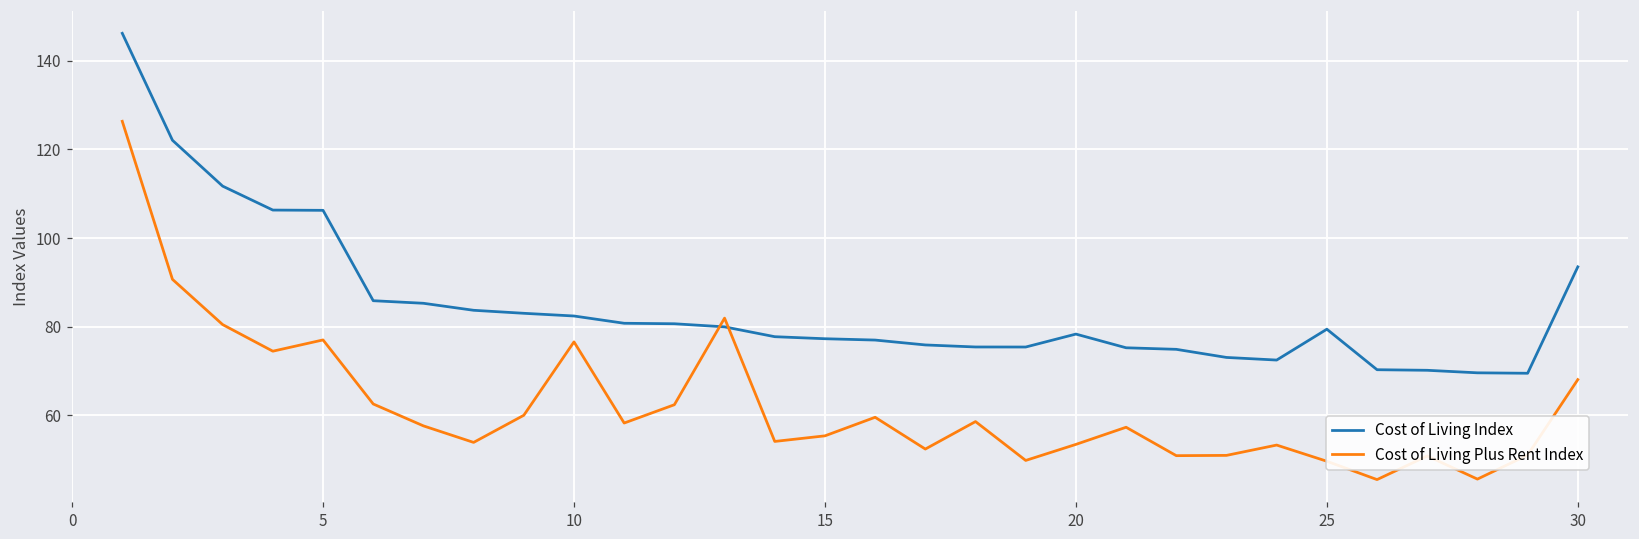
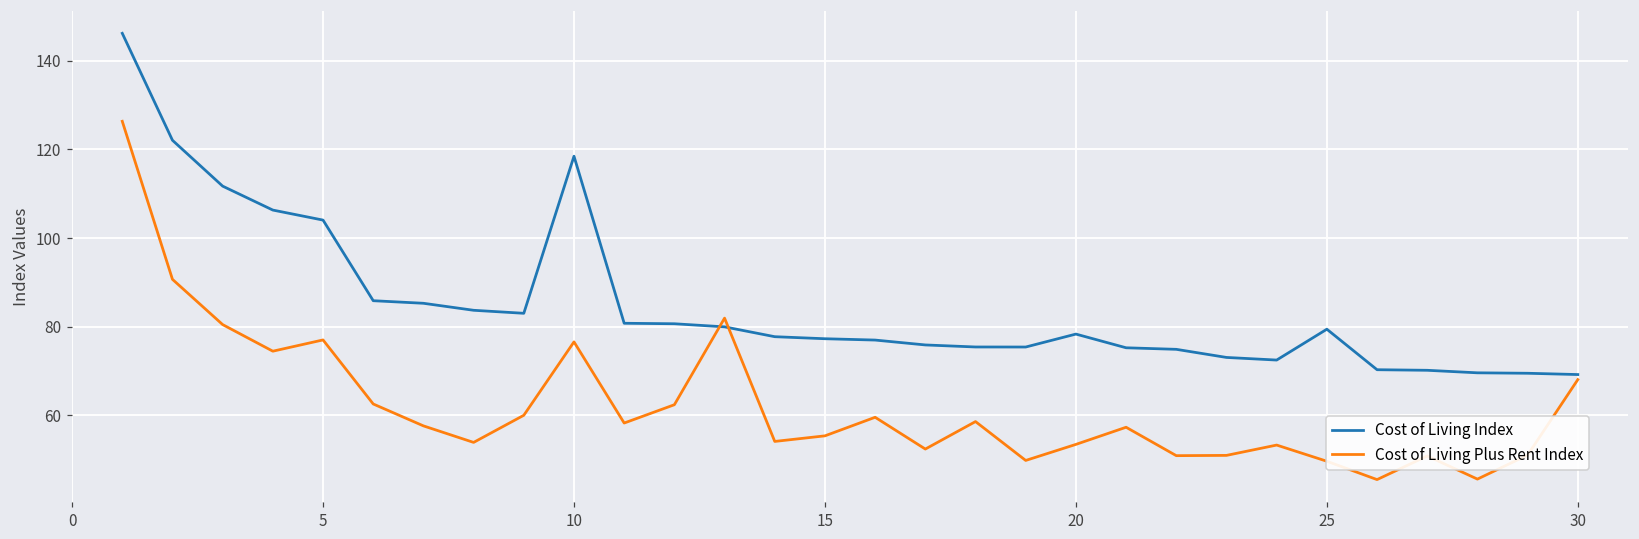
Cost of Living Index, 5: 106 -> 104
Cost of Living Index, 10: 82 -> 118
Cost of Living Index, 30: 94 -> 69
